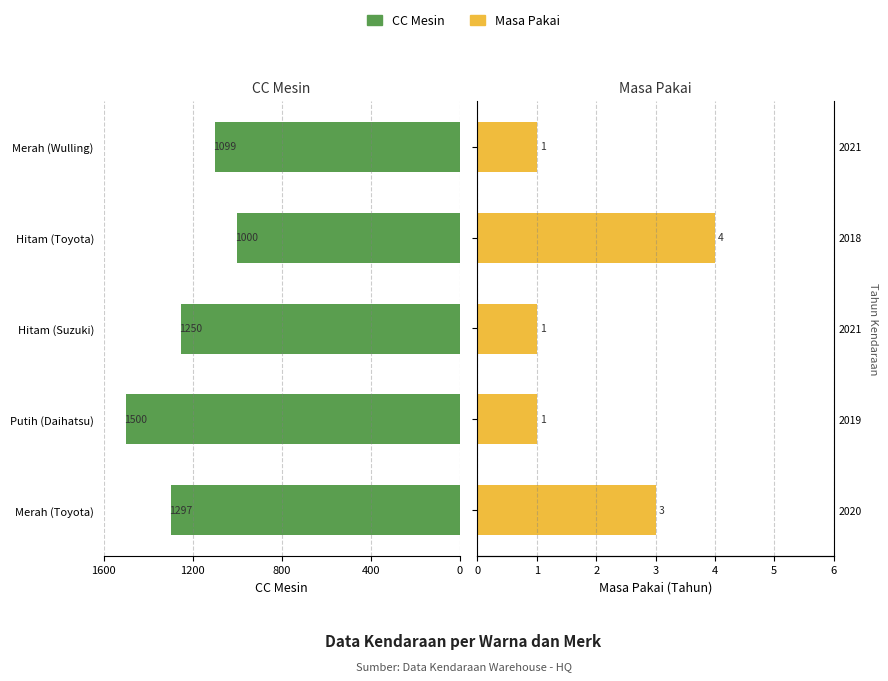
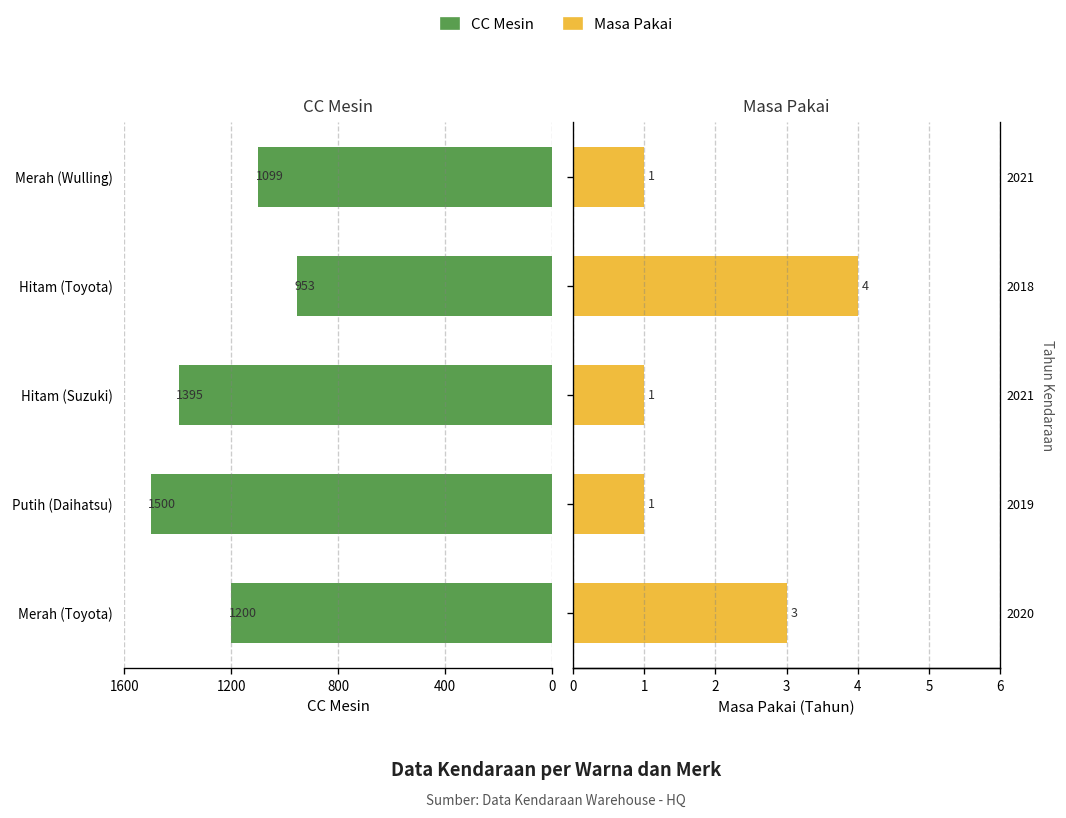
CC Mesin, Hitam (Toyota): 1000 -> 953
CC Mesin, Hitam (Suzuki): 1250 -> 1395
CC Mesin, Merah (Toyota): 1297 -> 1200
